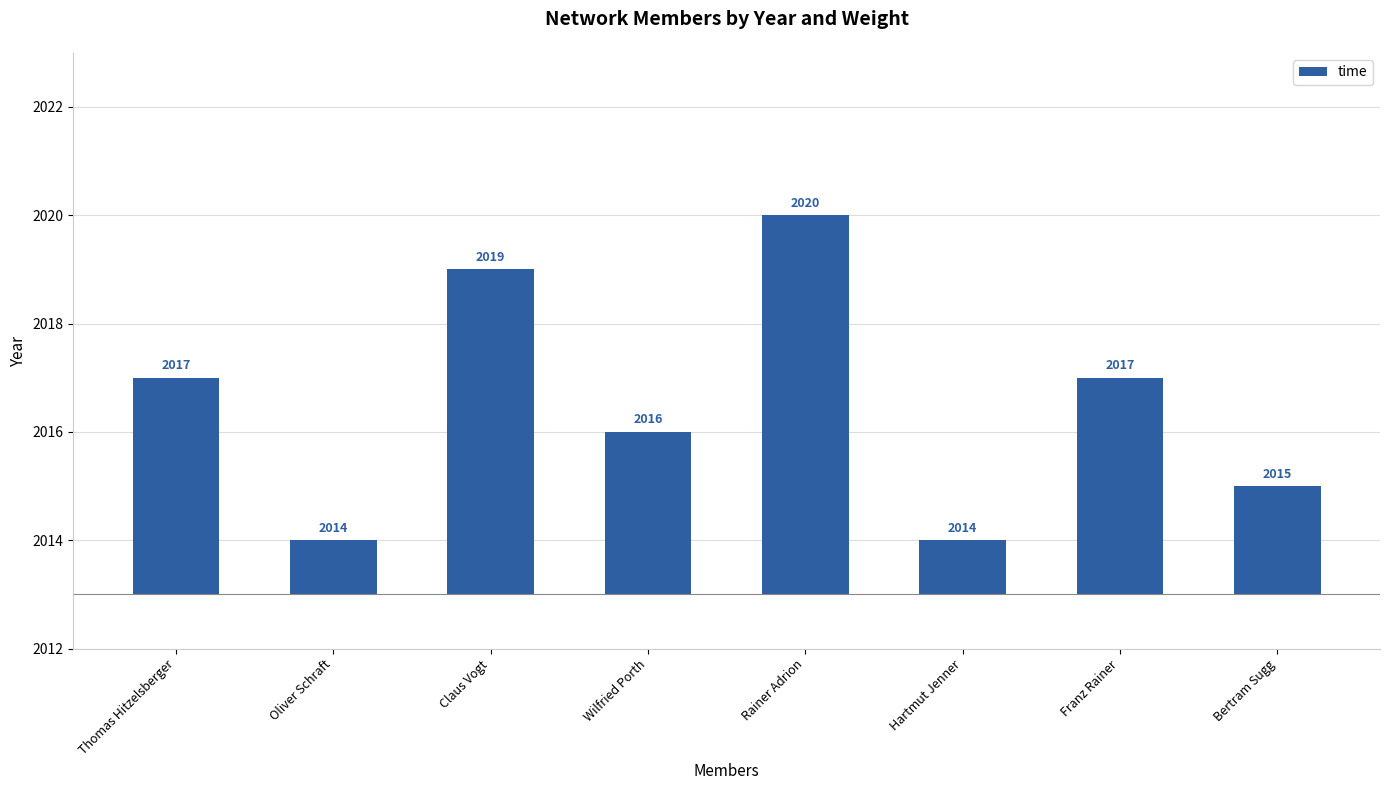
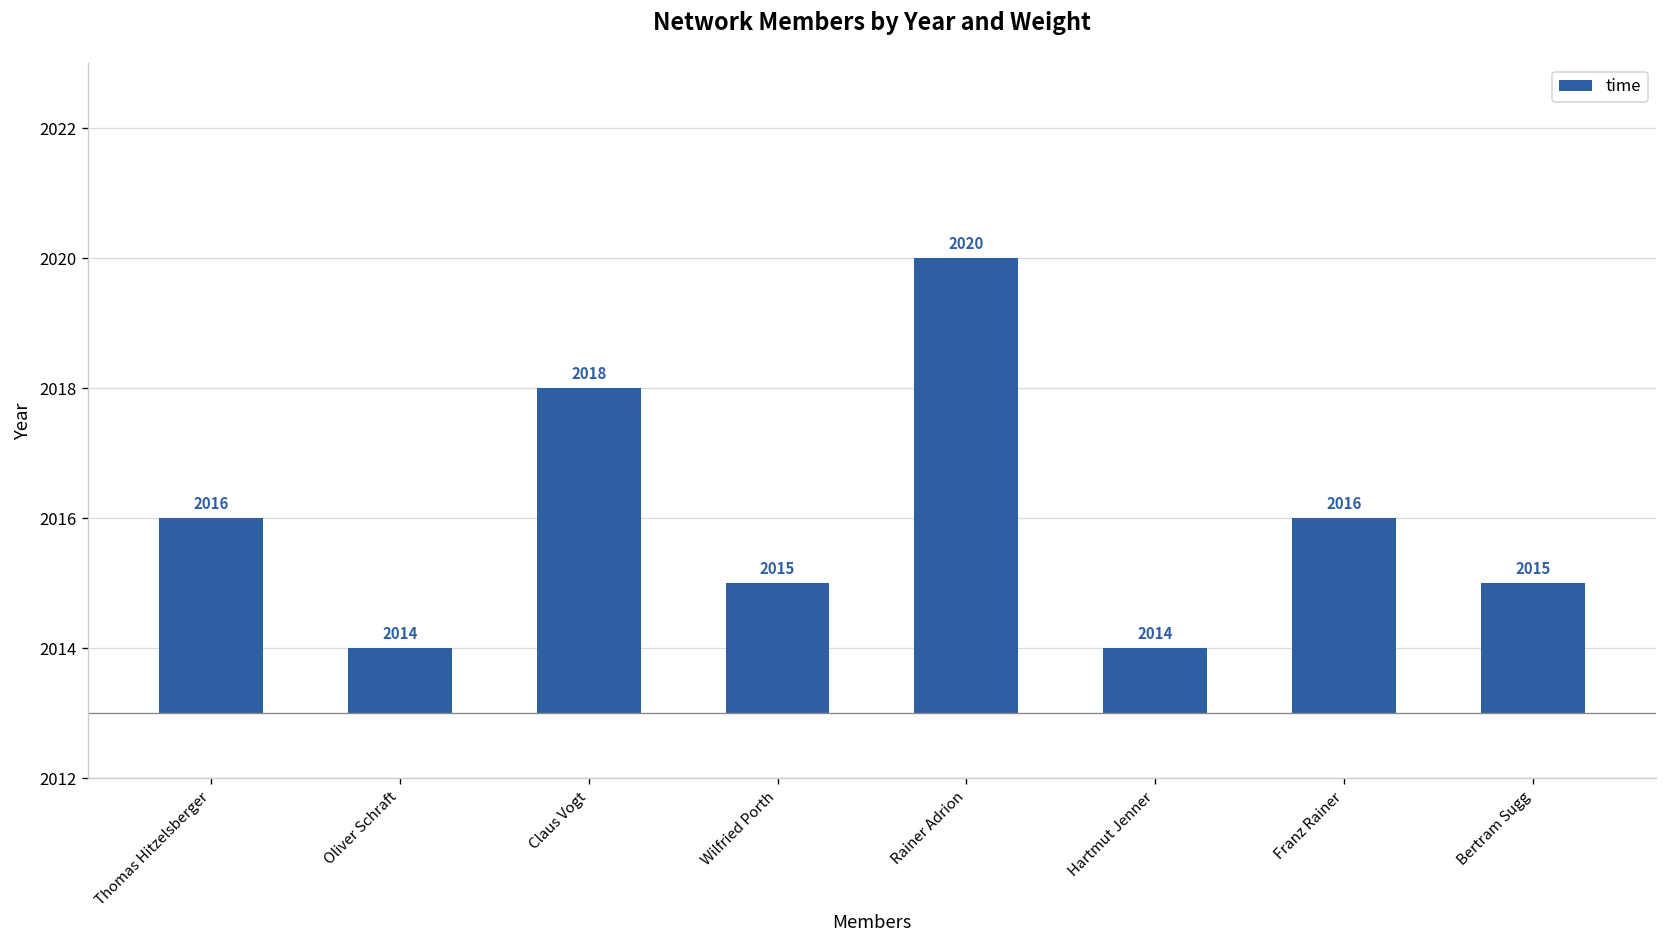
Thomas Hitzelsberger: 2017 -> 2016
Claus Vogt: 2019 -> 2018
Wilfried Porth: 2016 -> 2015
Franz Rainer: 2017 -> 2016
